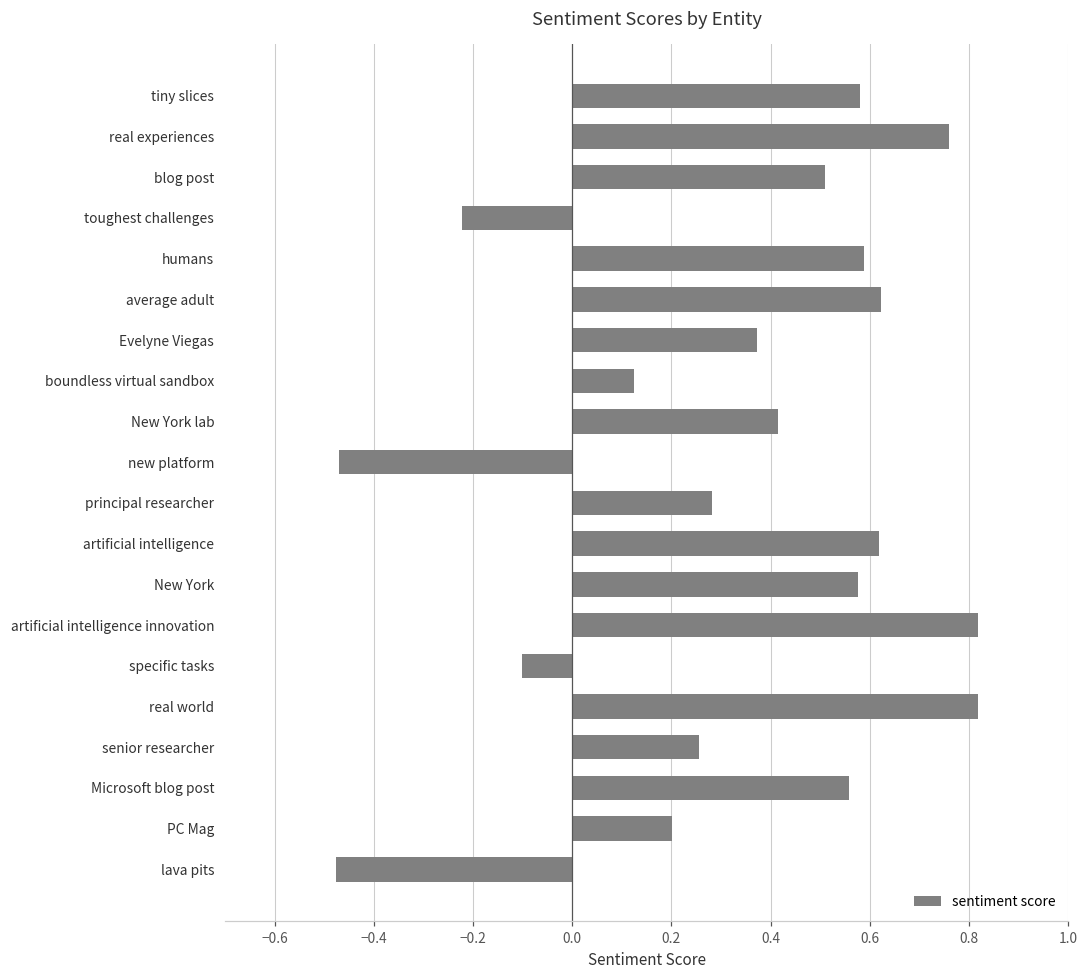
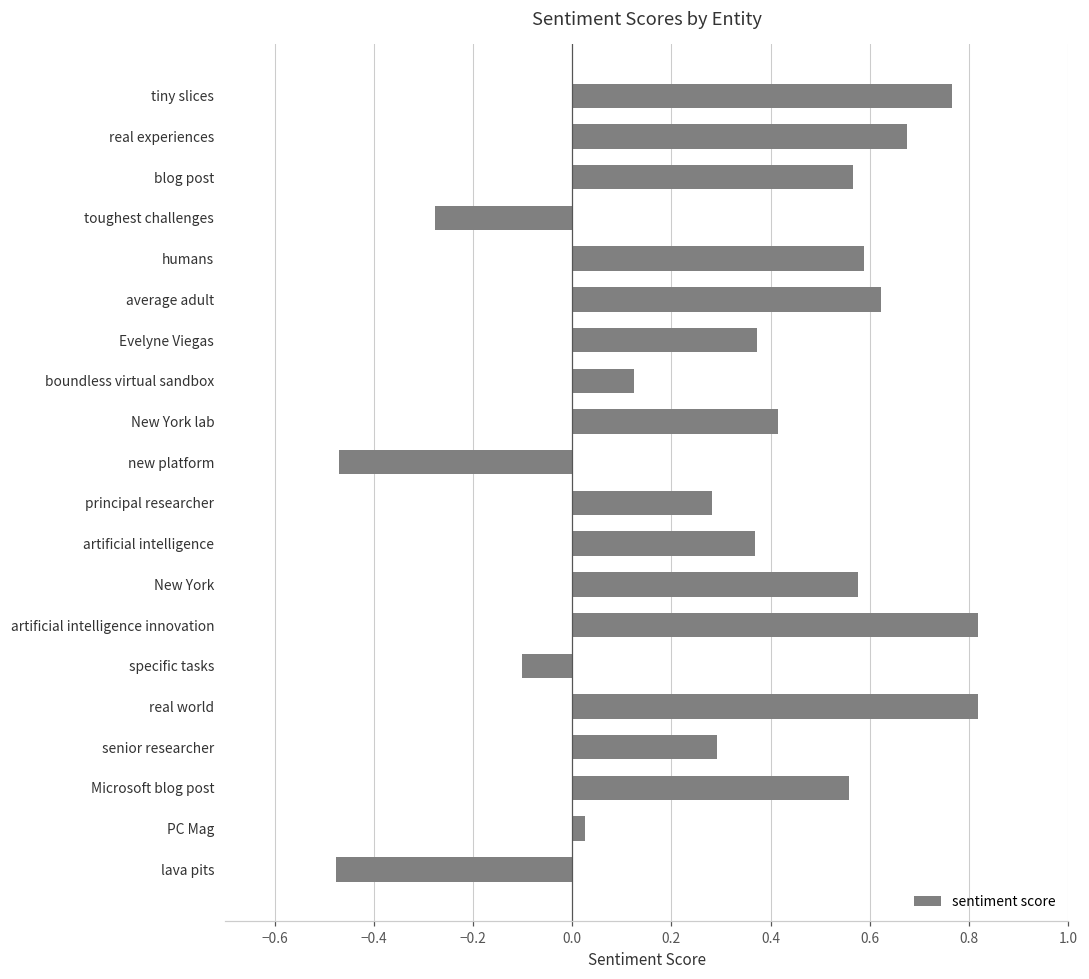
tiny slices: 0.58 -> 0.77
real experiences: 0.76 -> 0.67
blog post: 0.51 -> 0.56
toughest challenges: -0.22 -> -0.28
artificial intelligence: 0.62 -> 0.37
senior researcher: 0.26 -> 0.29
PC Mag: 0.20 -> 0.03
